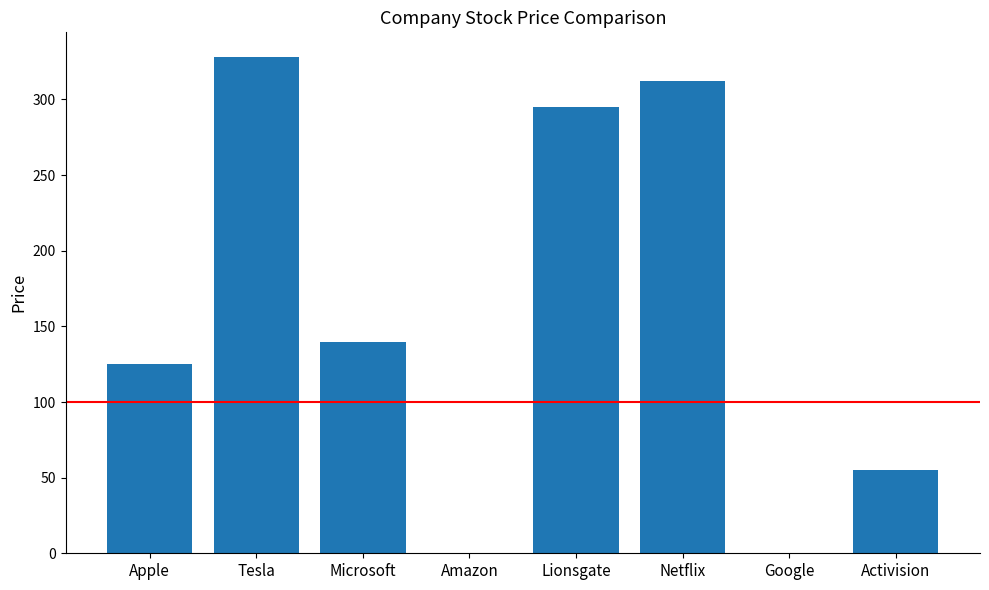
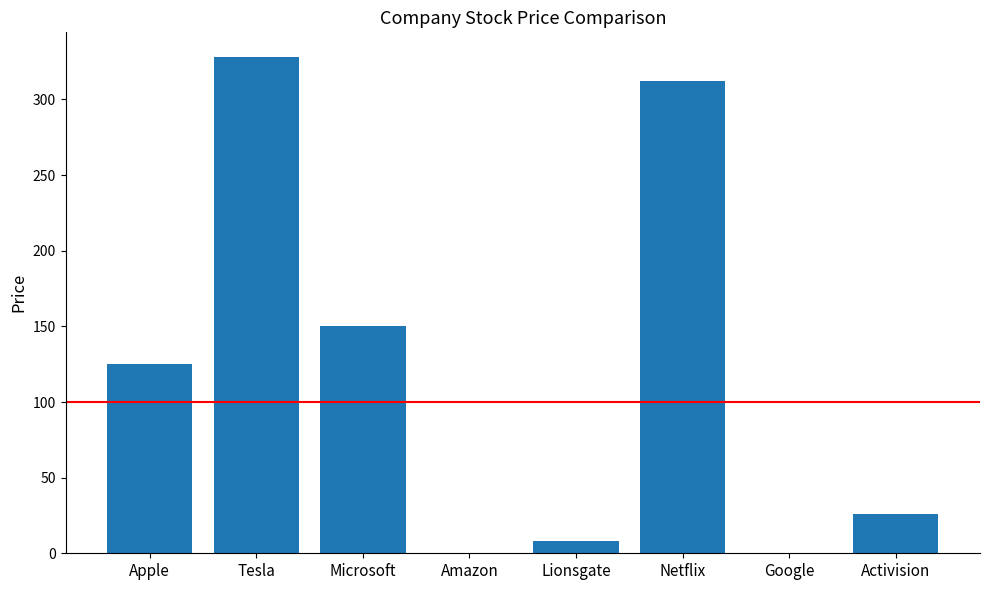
Microsoft: 140 -> 150
Lionsgate: 295 -> 8
Activision: 55 -> 26
